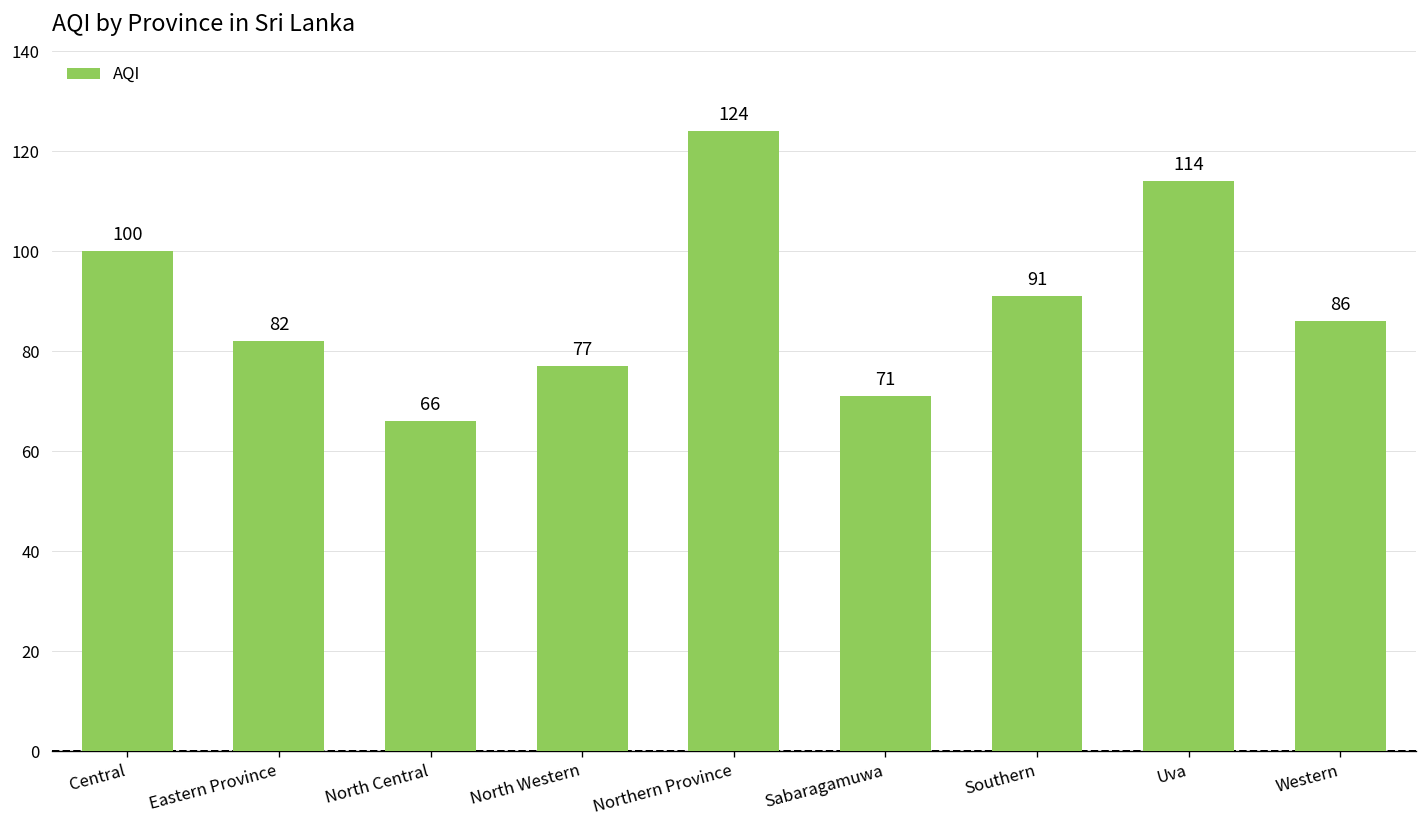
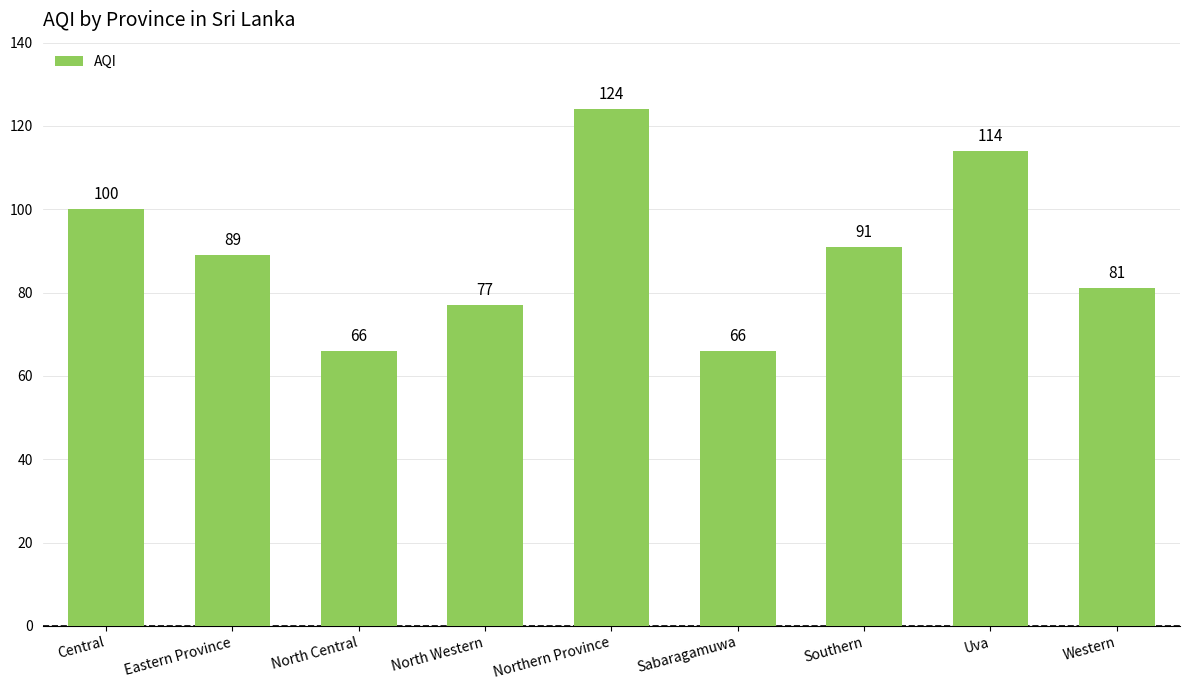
Eastern Province: 82 -> 89
Sabaragamuwa: 71 -> 66
Western: 86 -> 81
